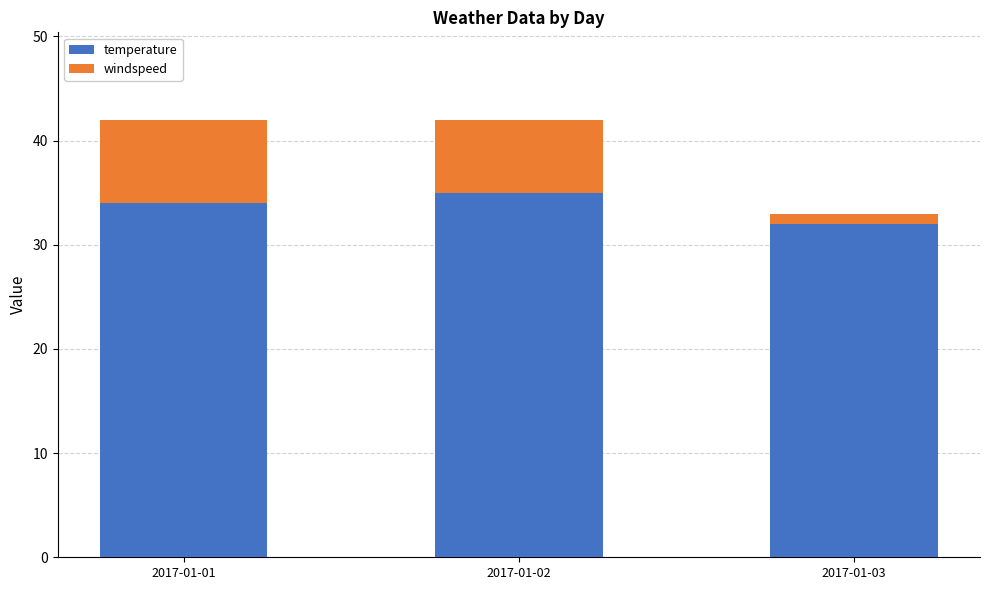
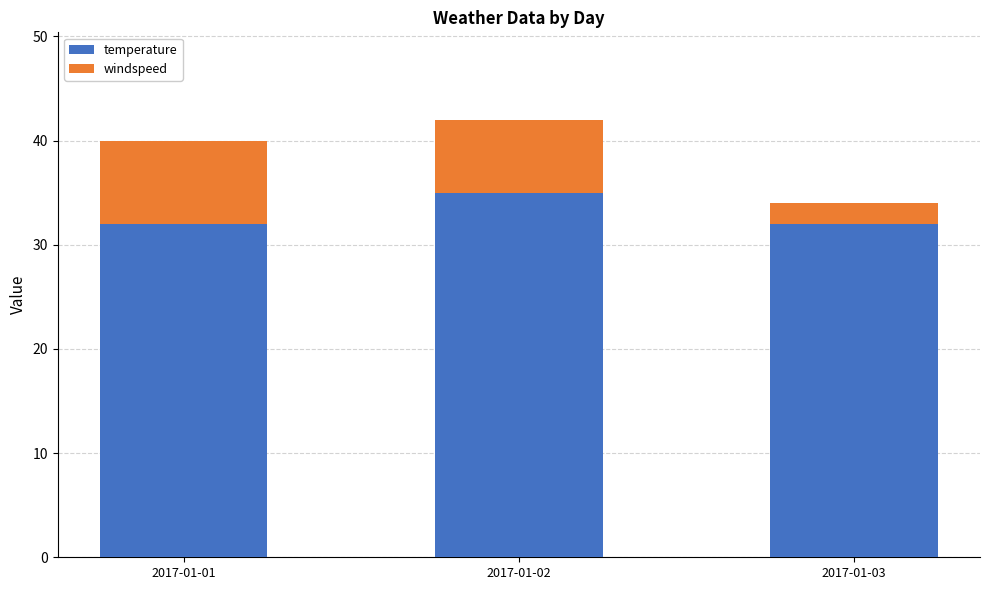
temperature, 2017-01-01: 34 -> 32
windspeed, 2017-01-03: 1 -> 2
